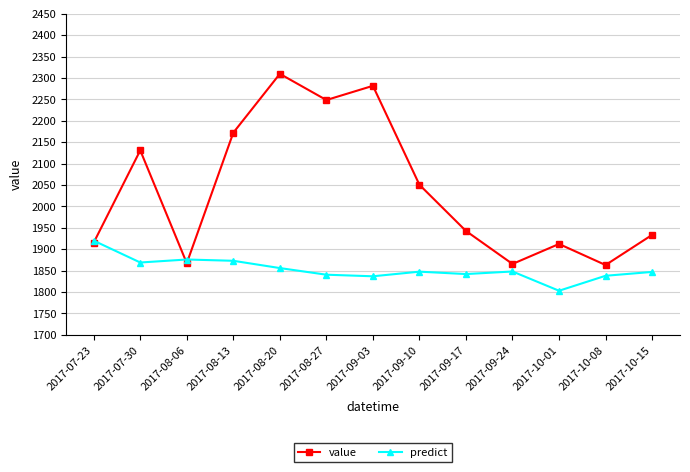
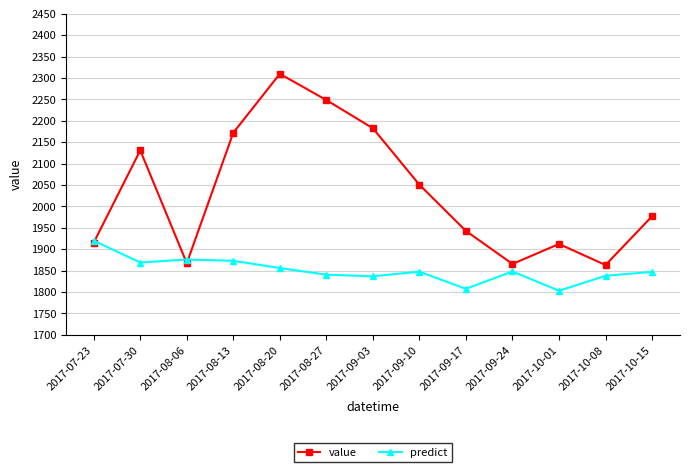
value, 2017-09-03: 2280 -> 2180
predict, 2017-09-17: 1840 -> 1810
value, 2017-10-15: 1930 -> 1980
